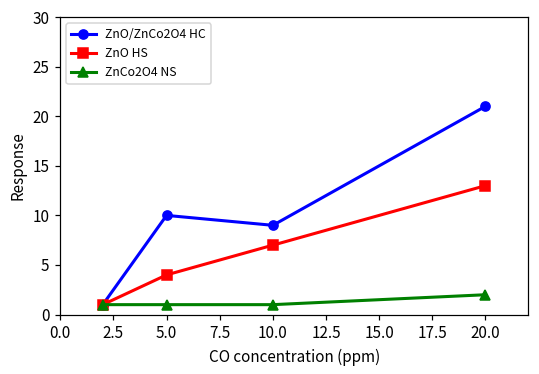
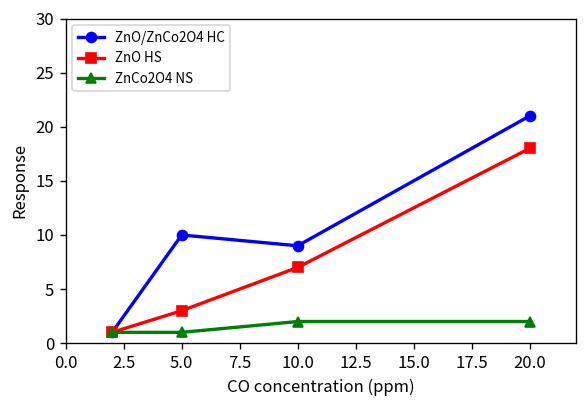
ZnO HS, 5.0: 4 -> 3
ZnCo2O4 NS, 10.0: 1 -> 2
ZnO HS, 20.0: 13 -> 18
